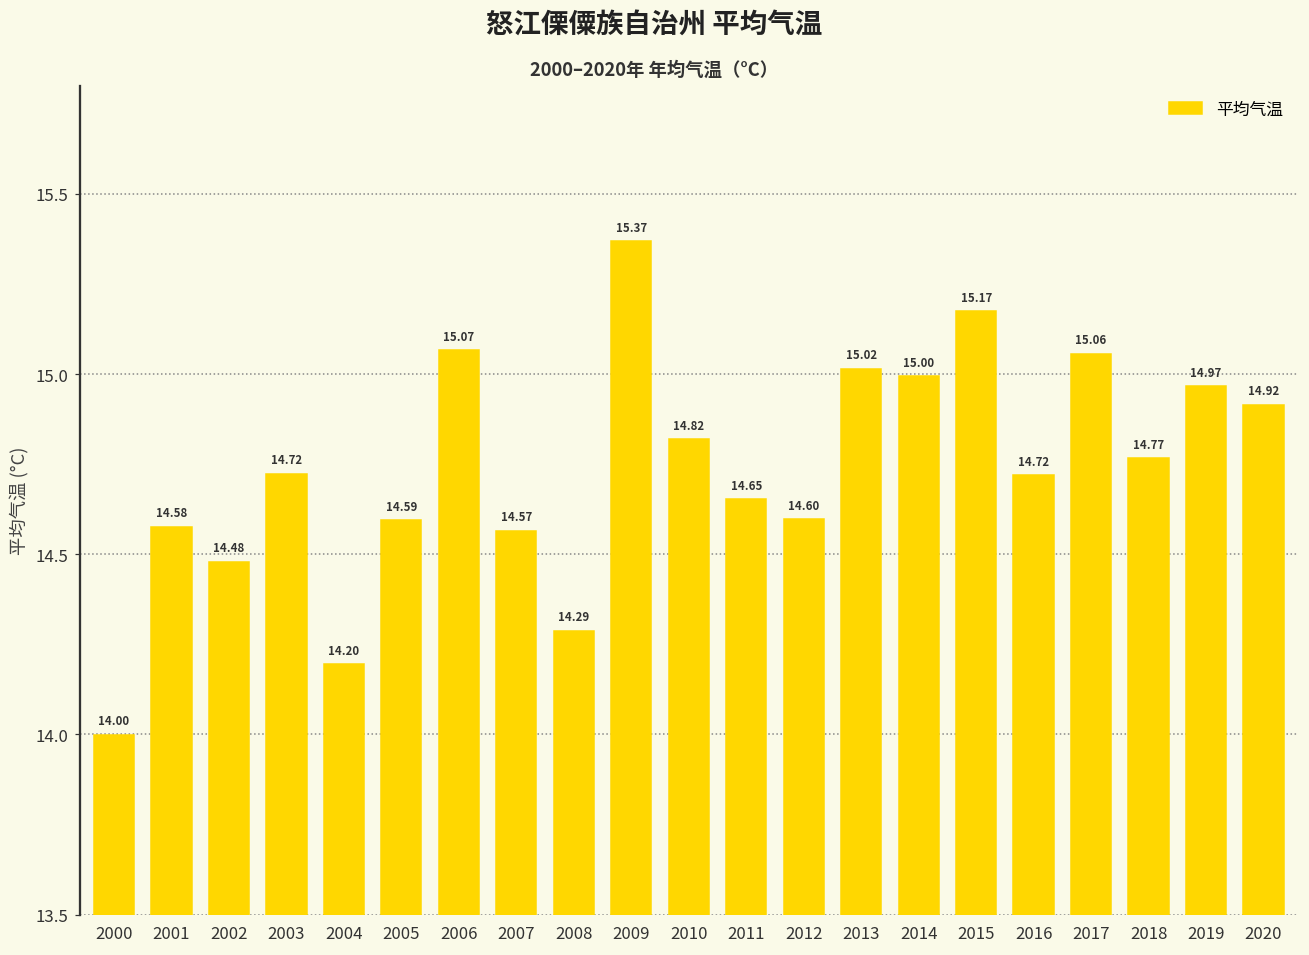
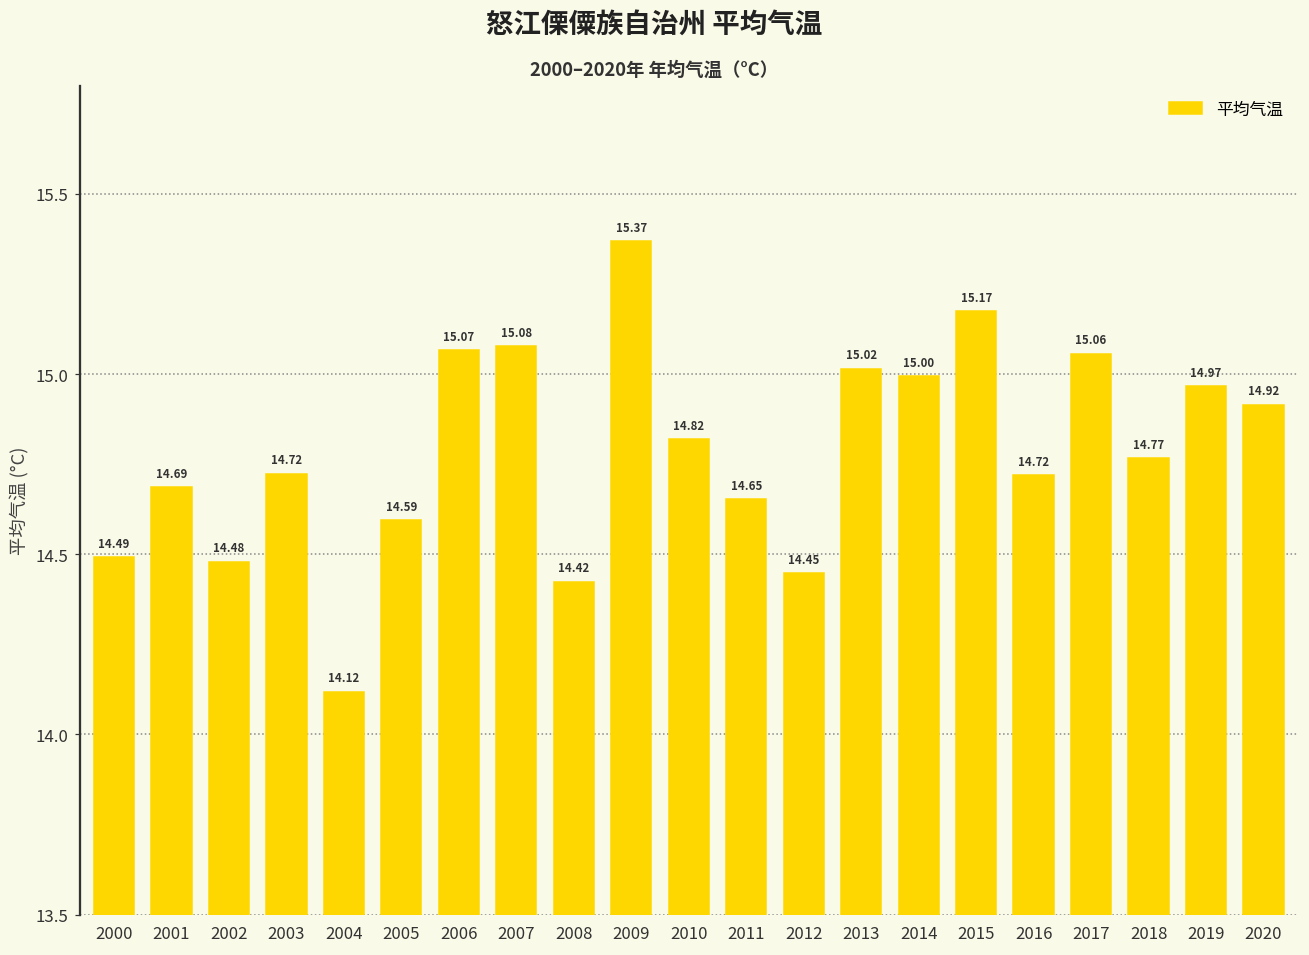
2000: 14.00 -> 14.49
2001: 14.58 -> 14.69
2004: 14.20 -> 14.12
2007: 14.57 -> 15.08
2008: 14.29 -> 14.42
2012: 14.60 -> 14.45
